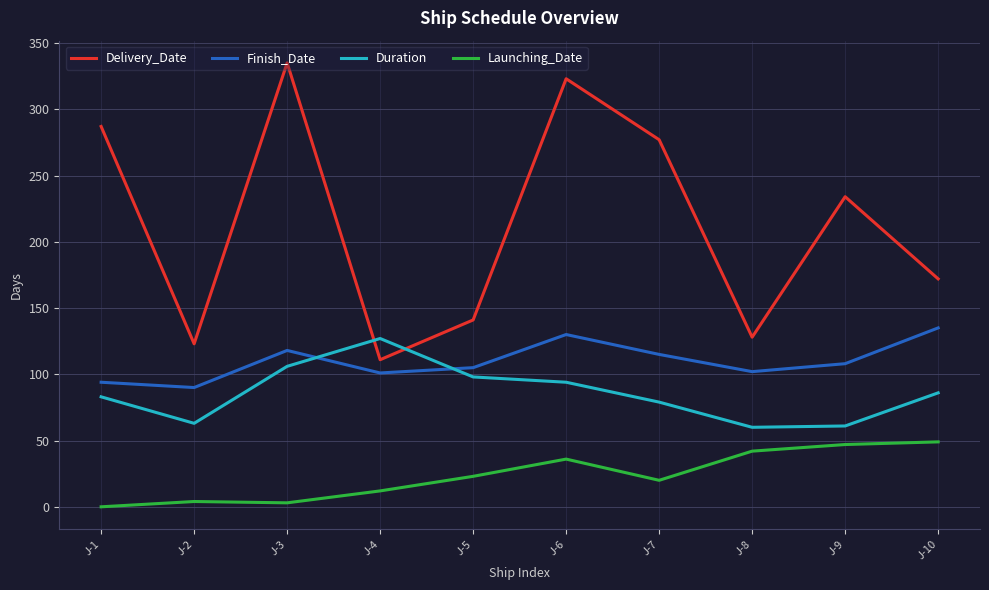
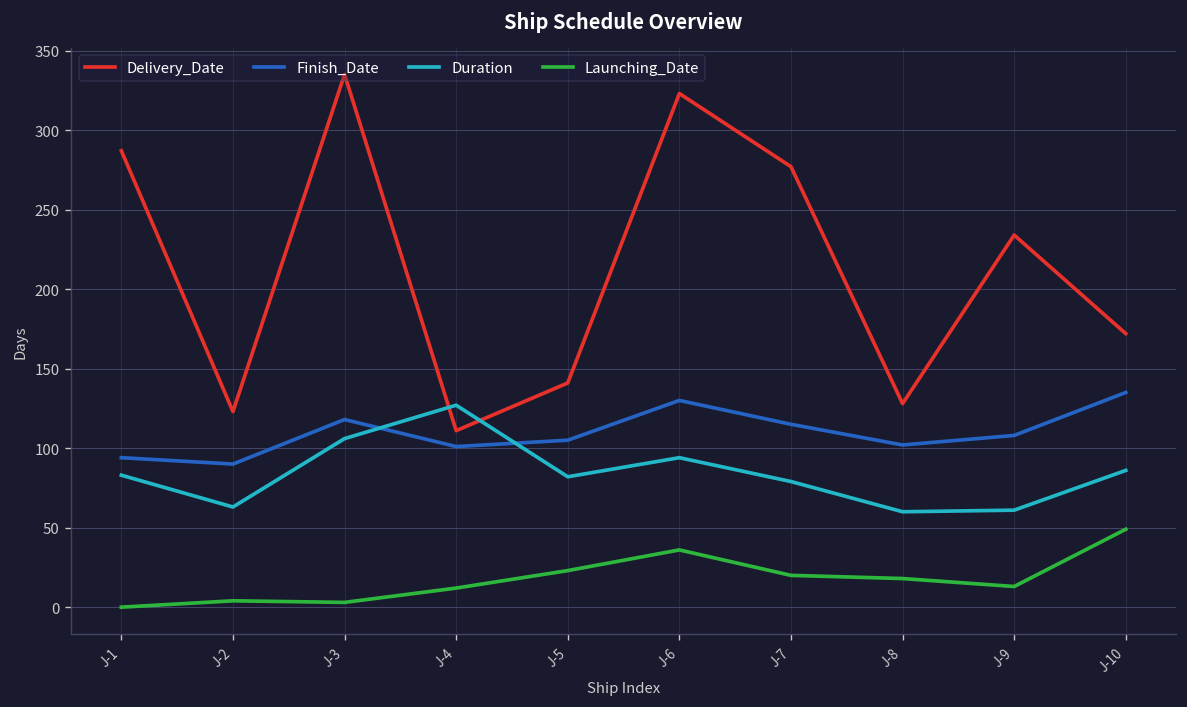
Duration, J-5: 98 -> 82
Launching_Date, J-8: 42 -> 18
Launching_Date, J-9: 47 -> 13
